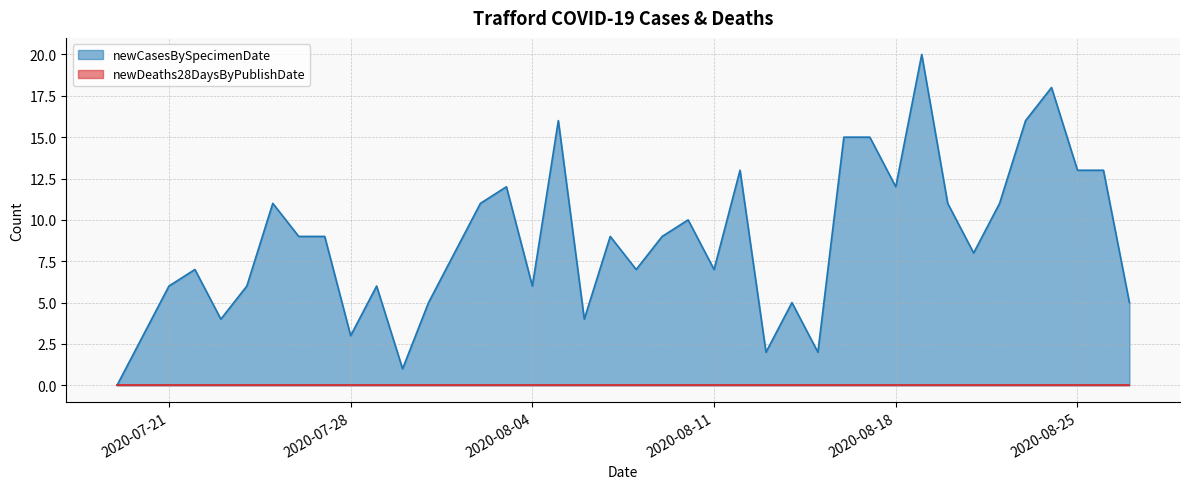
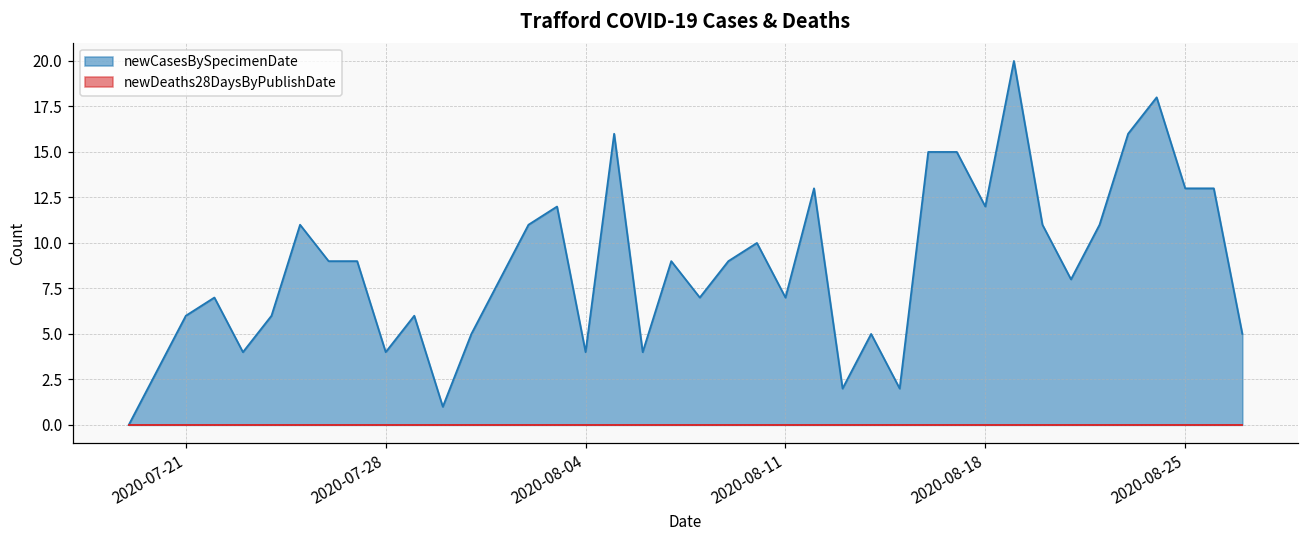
newCasesBySpecimenDate, 2020-07-28: 3 -> 4
newCasesBySpecimenDate, 2020-08-04: 6 -> 4
